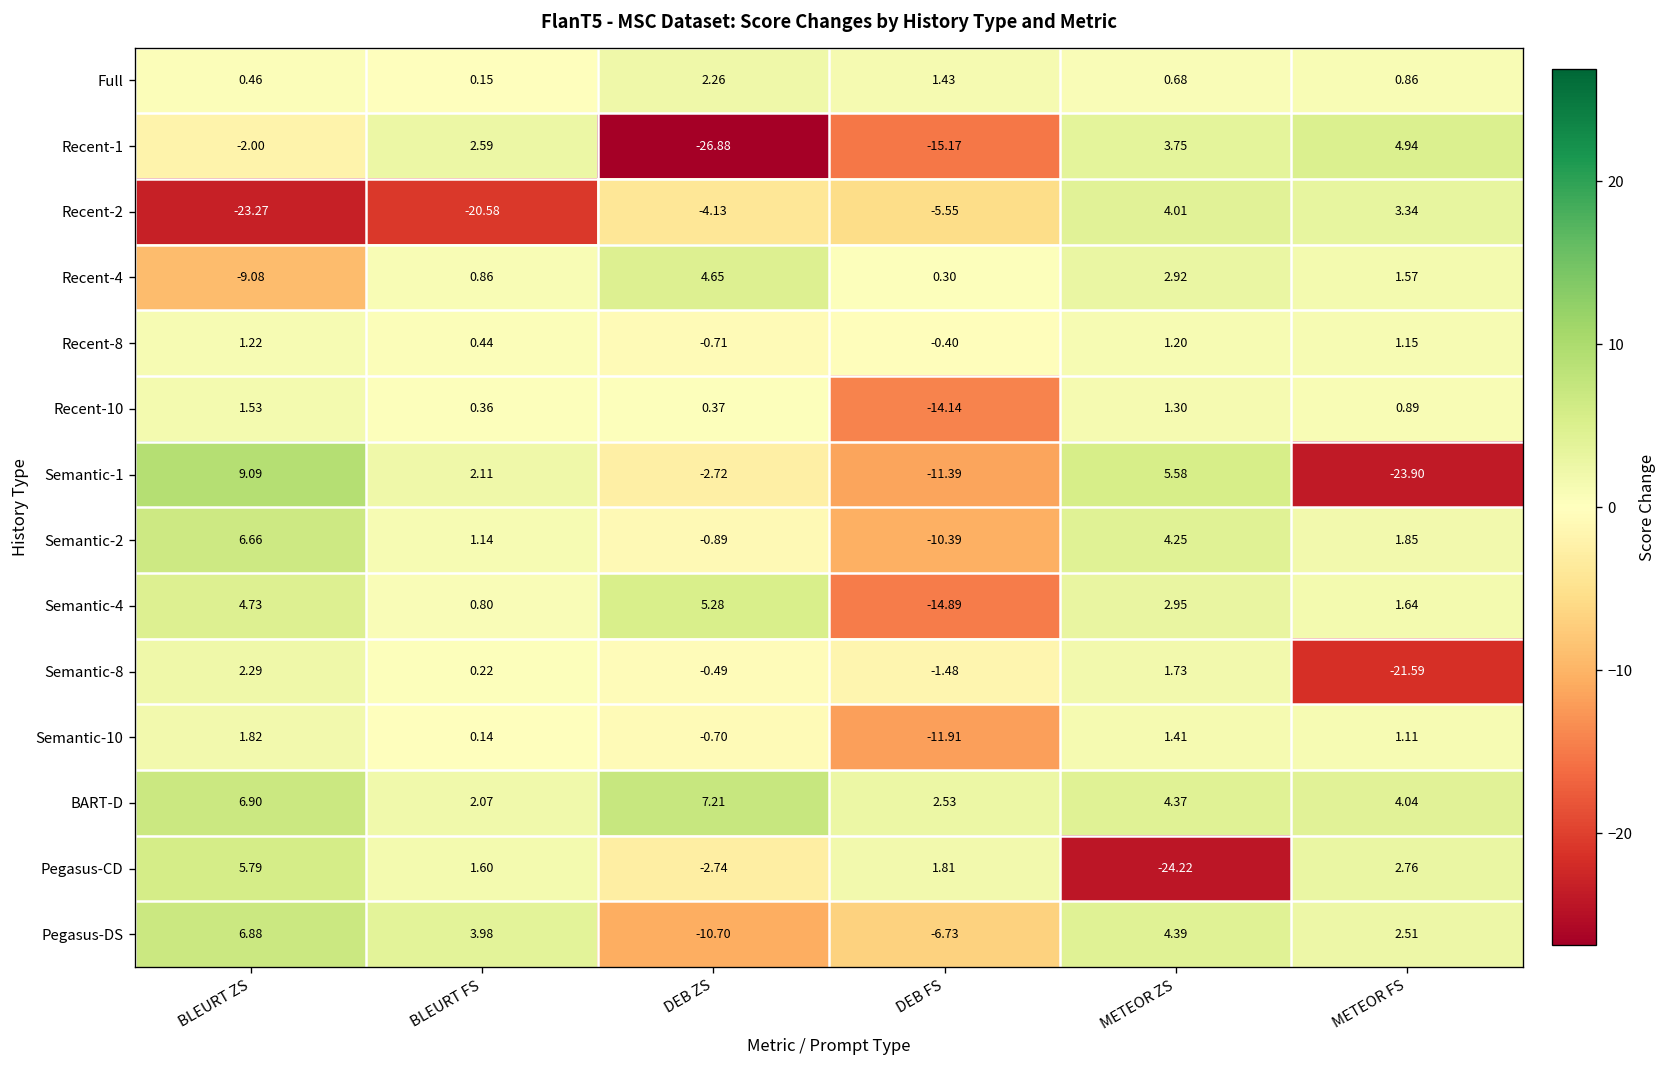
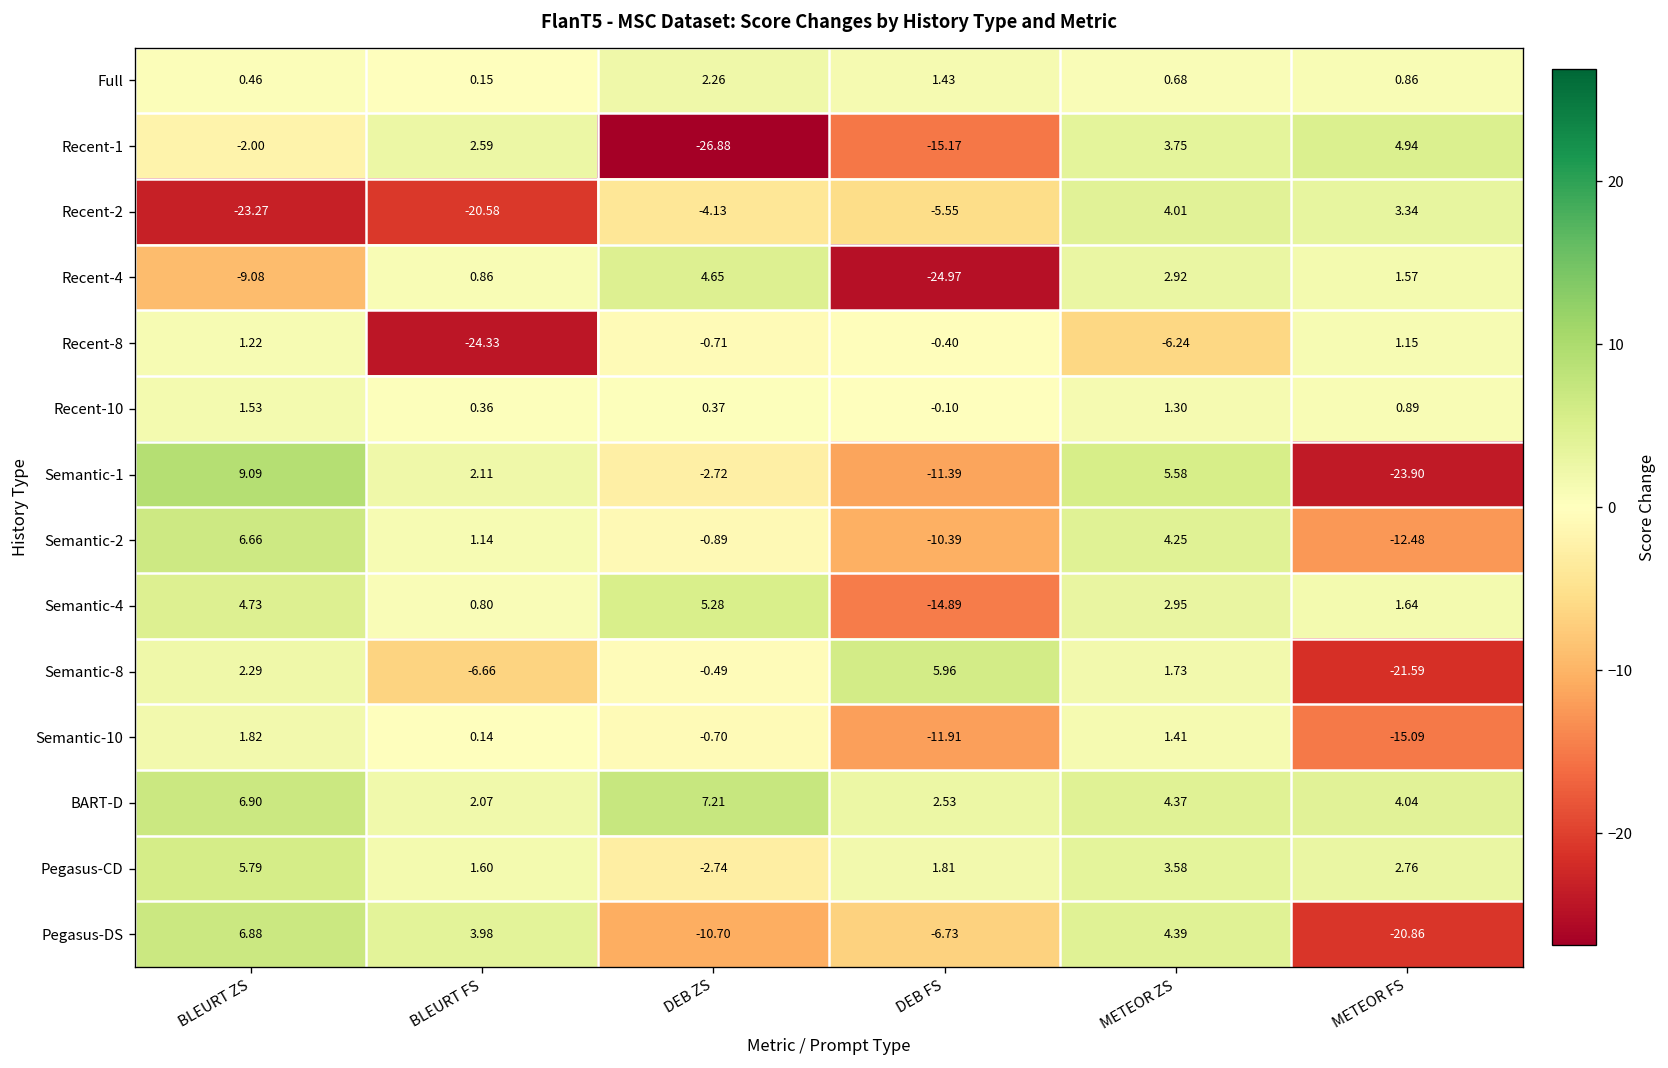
Recent-4, DEB FS: 0.30 -> -24.97
Recent-8, BLEURT FS: 0.44 -> -24.33
Recent-8, METEOR ZS: 1.20 -> -6.24
Recent-10, DEB FS: -14.14 -> -0.10
Semantic-2, METEOR FS: 1.85 -> -12.48
Semantic-8, BLEURT FS: 0.22 -> -6.66
Semantic-8, DEB FS: -1.48 -> 5.96
Semantic-10, METEOR FS: 1.11 -> -15.09
Pegasus-CD, METEOR ZS: -24.22 -> 3.58
Pegasus-DS, METEOR FS: 2.51 -> -20.86
